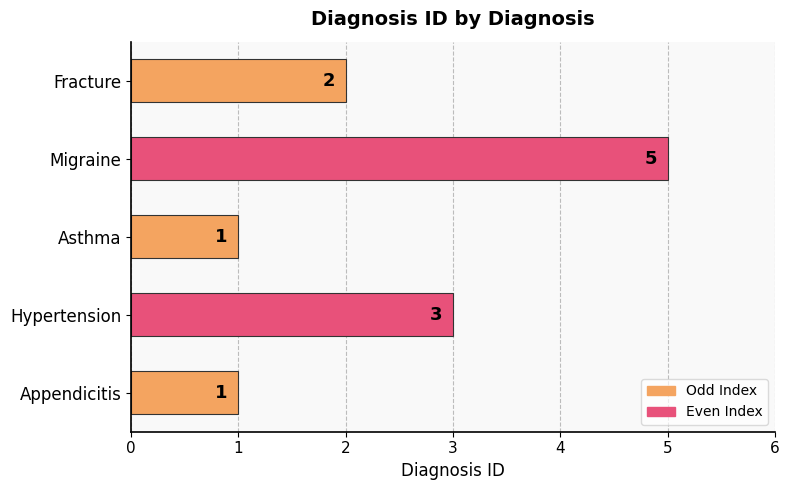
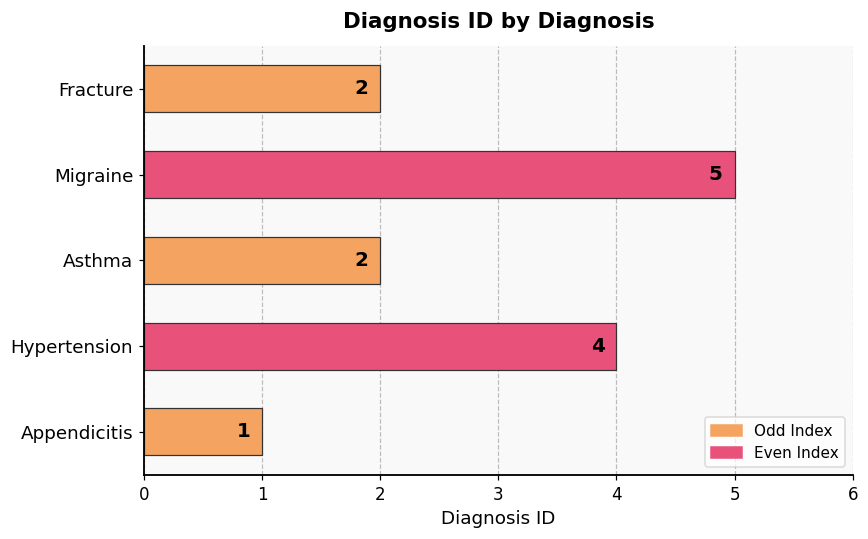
Asthma: 1 -> 2
Hypertension: 3 -> 4
